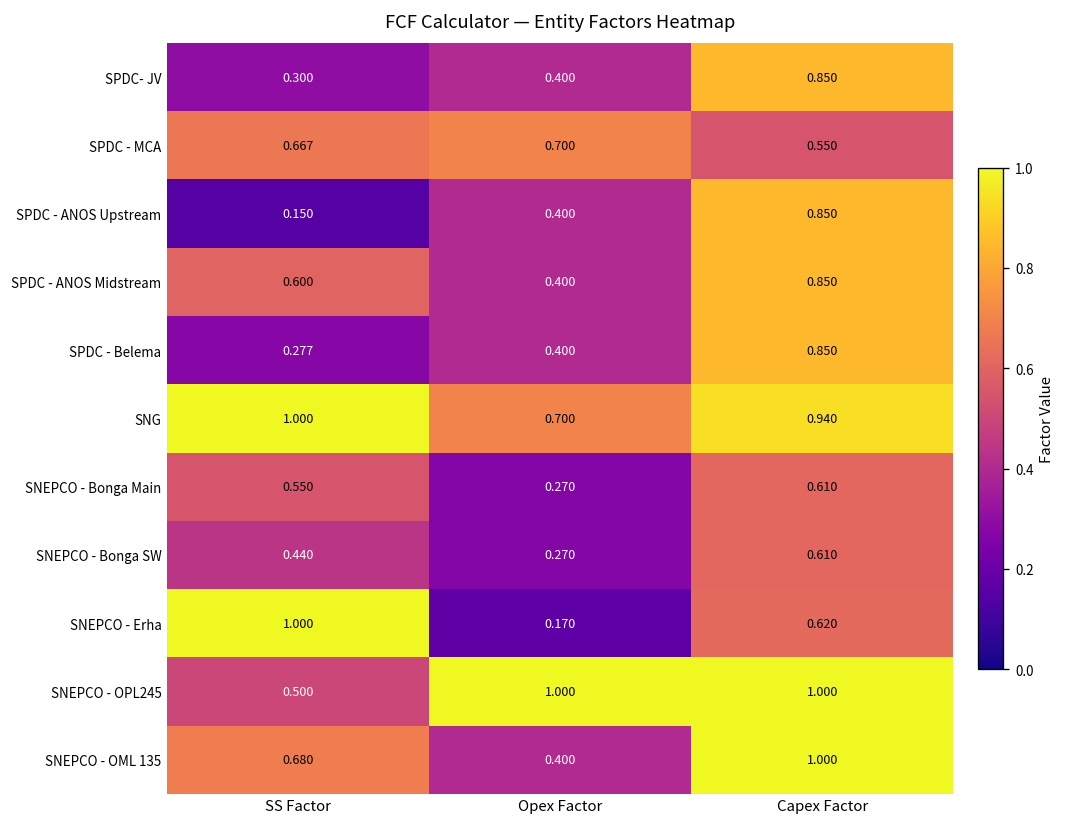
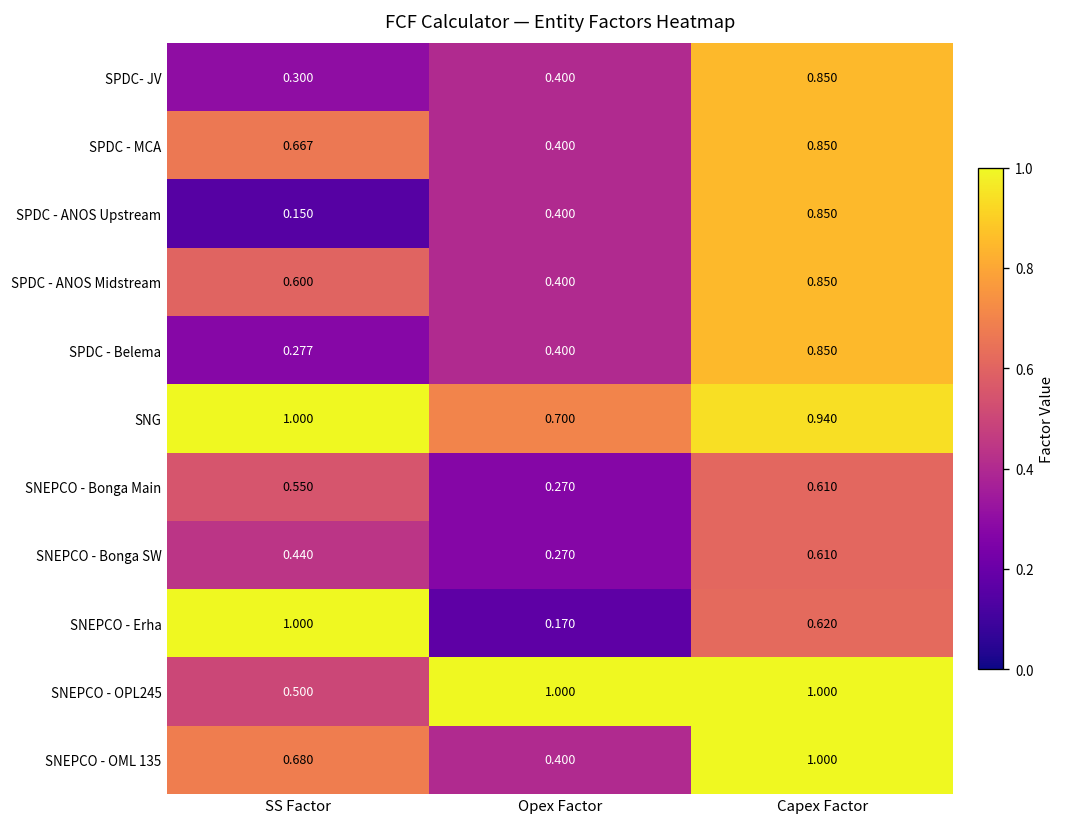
SPDC - MCA, Opex Factor: 0.700 -> 0.400
SPDC - MCA, Capex Factor: 0.550 -> 0.850
